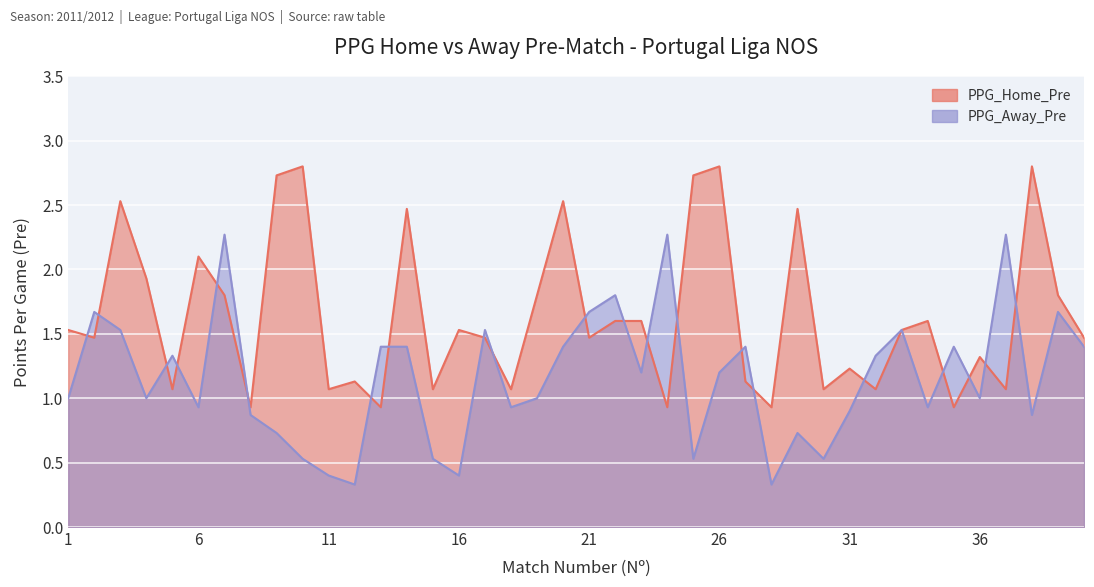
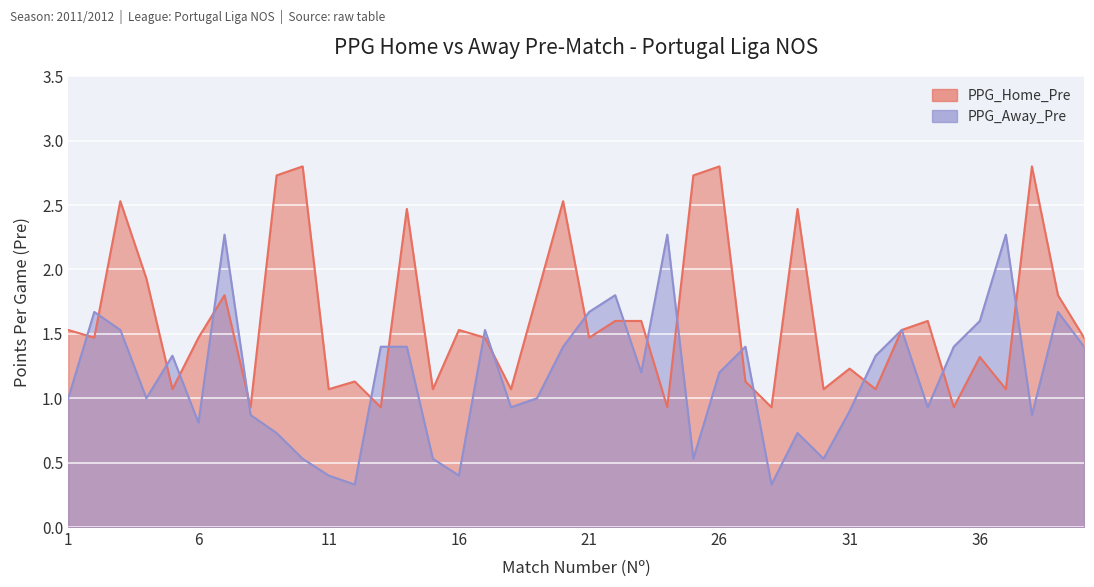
PPG_Home_Pre, 6: 2.10 -> 1.47
PPG_Away_Pre, 6: 0.93 -> 0.81
PPG_Away_Pre, 36: 1.0 -> 1.6
